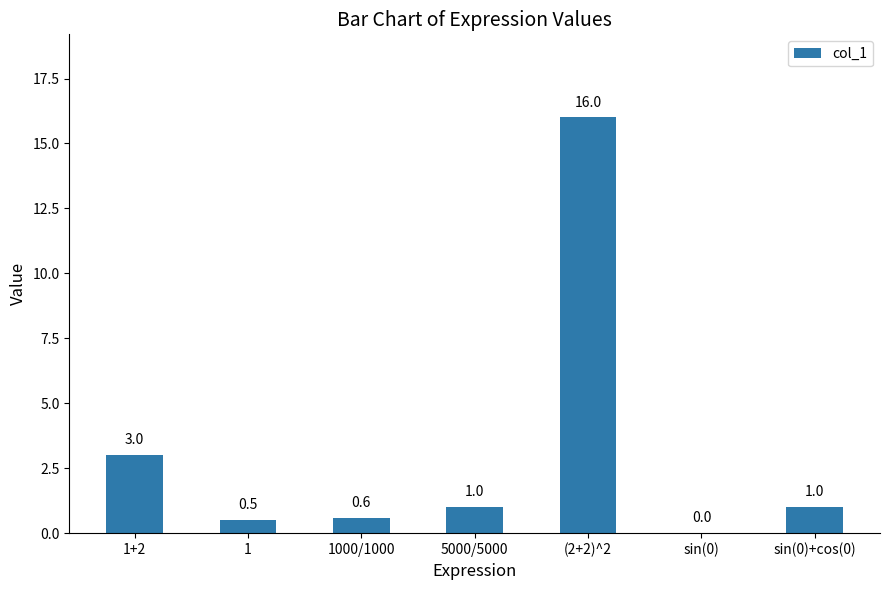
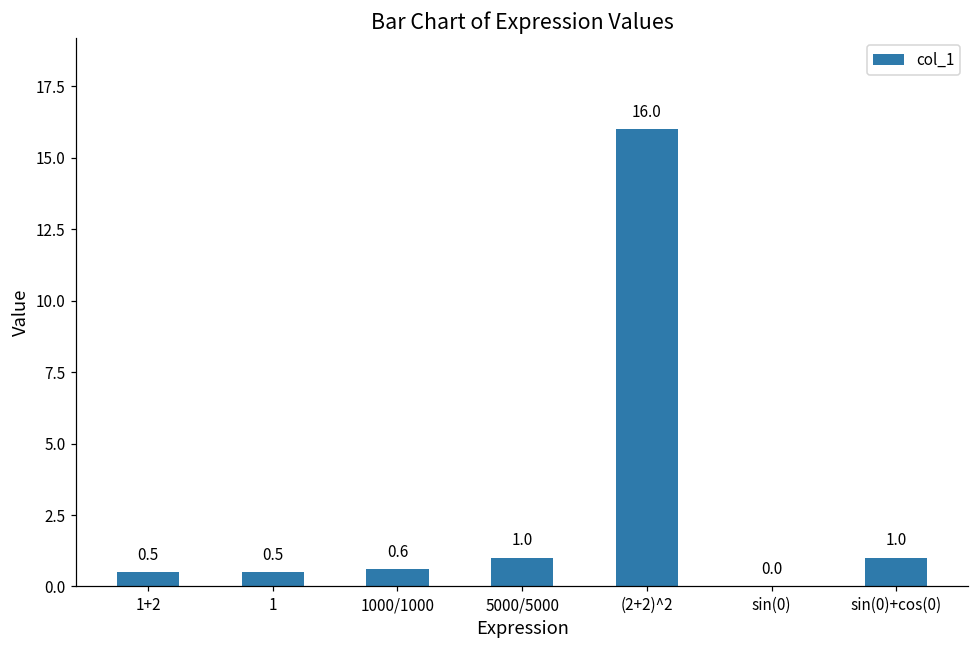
1+2: 3.0 -> 0.5
